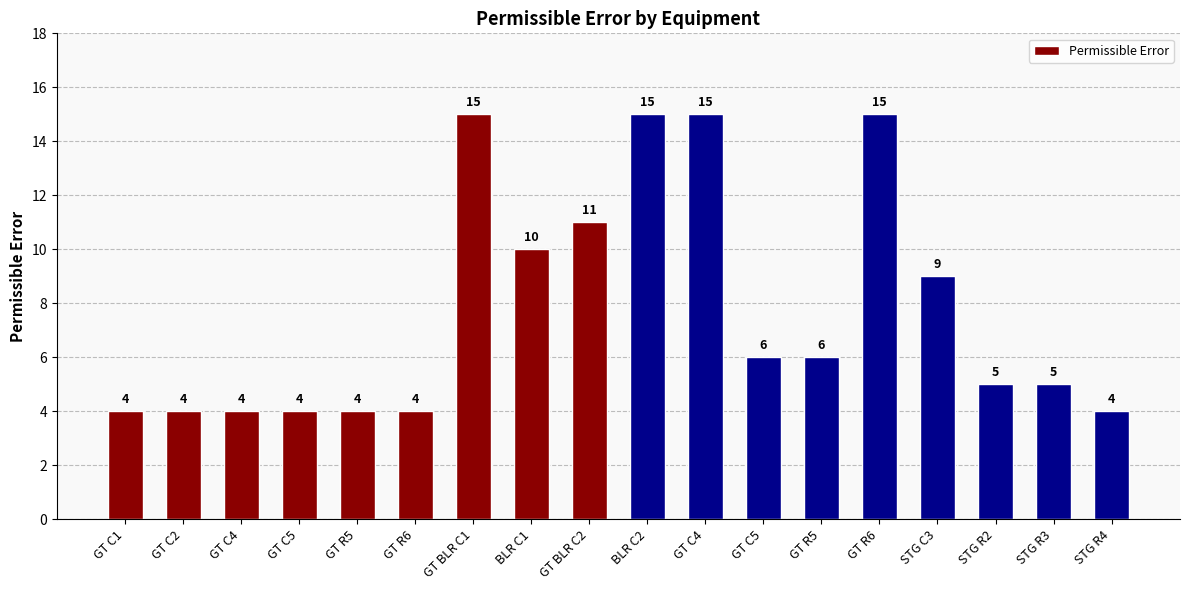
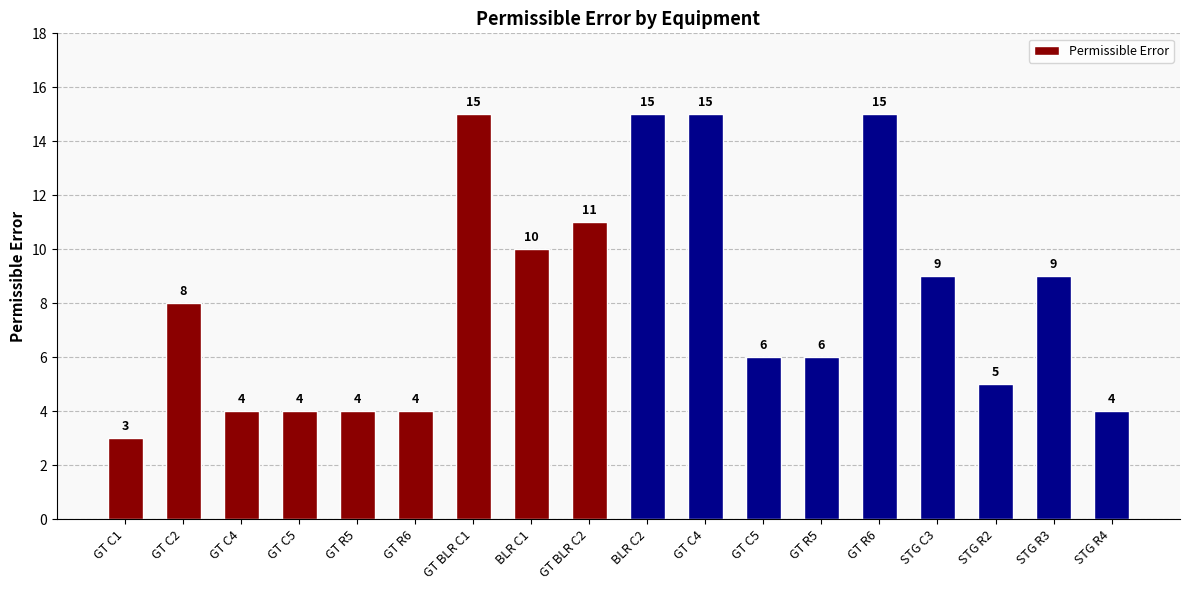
GT C1: 4 -> 3
GT C2: 4 -> 8
STG R3: 5 -> 9
